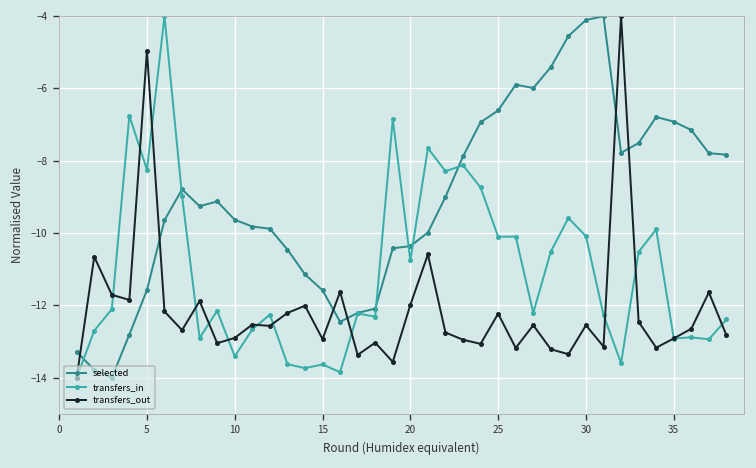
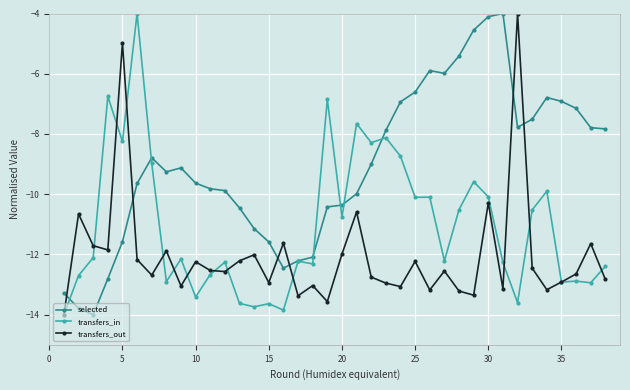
transfers_out, 10: -12.9 -> -12.2
transfers_out, 30: -12.6 -> -10.3
